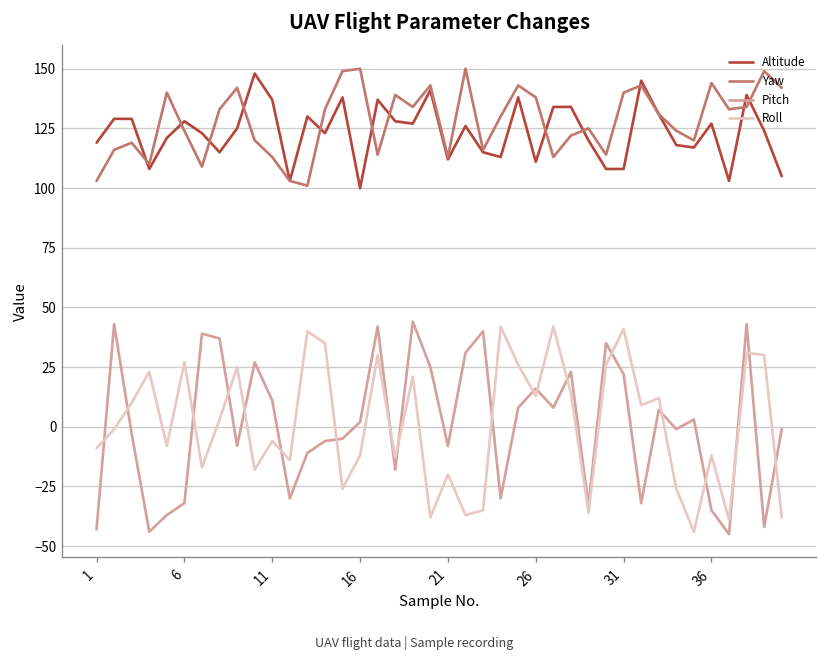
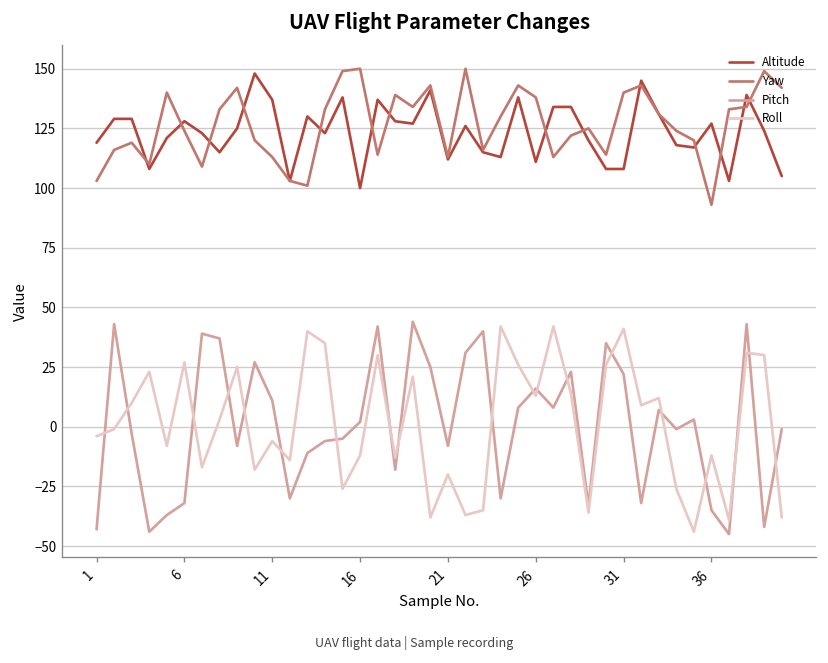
Roll, 1: -9 -> -4
Yaw, 36: 144 -> 93
